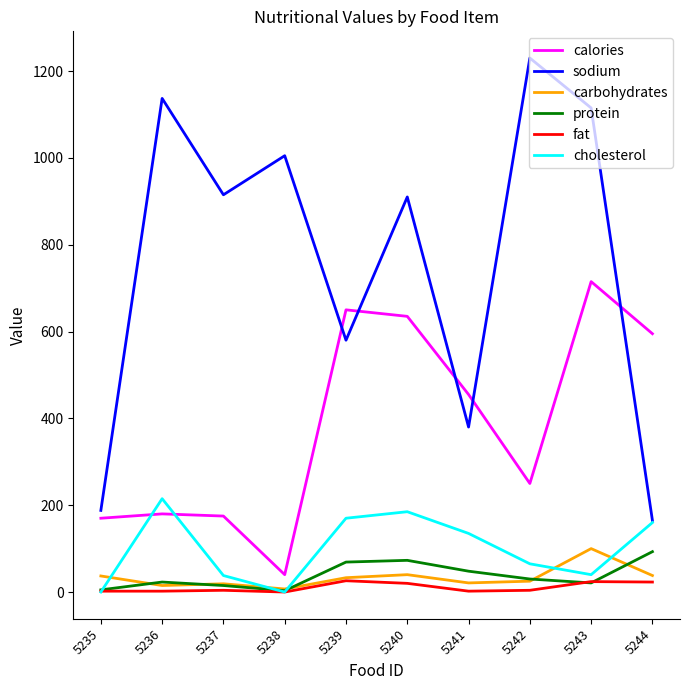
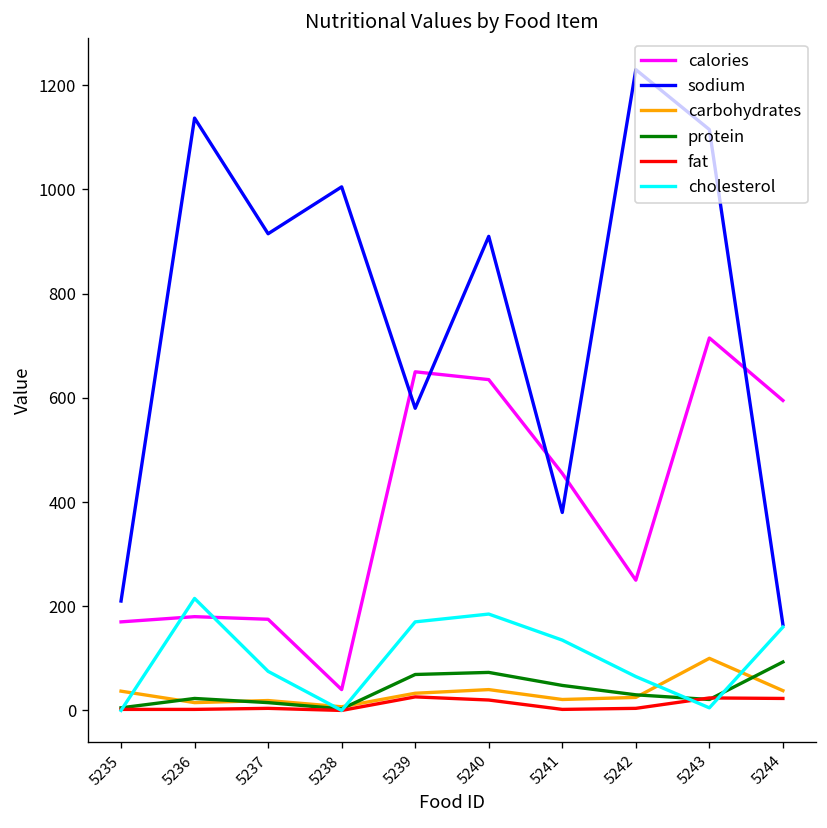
sodium, 5235: 190 -> 210
cholesterol, 5237: 40 -> 80
cholesterol, 5243: 40 -> 10
